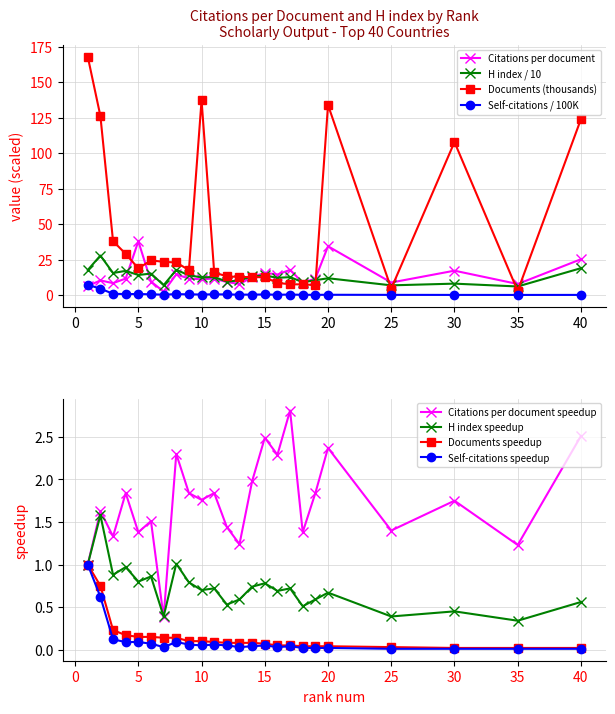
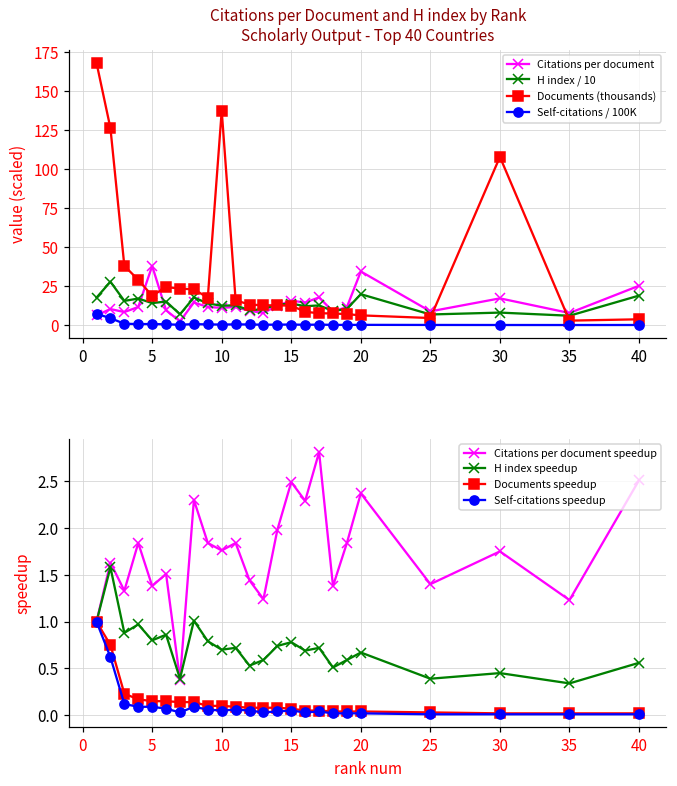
Citations per Document and H index by Rank Scholarly Output - Top 40 Countries, H index / 10, 20: 12 -> 20
Citations per Document and H index by Rank Scholarly Output - Top 40 Countries, Documents (thousands), 20: 134 -> 6
Citations per Document and H index by Rank Scholarly Output - Top 40 Countries, Documents (thousands), 40: 124 -> 4
